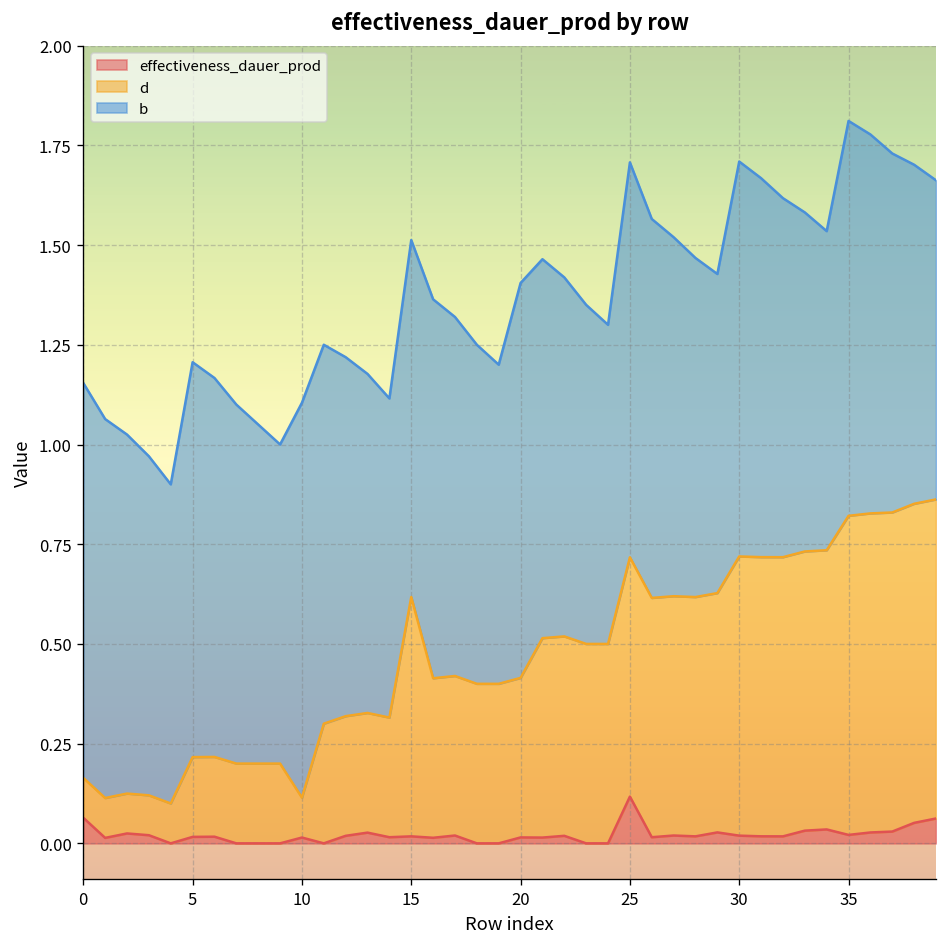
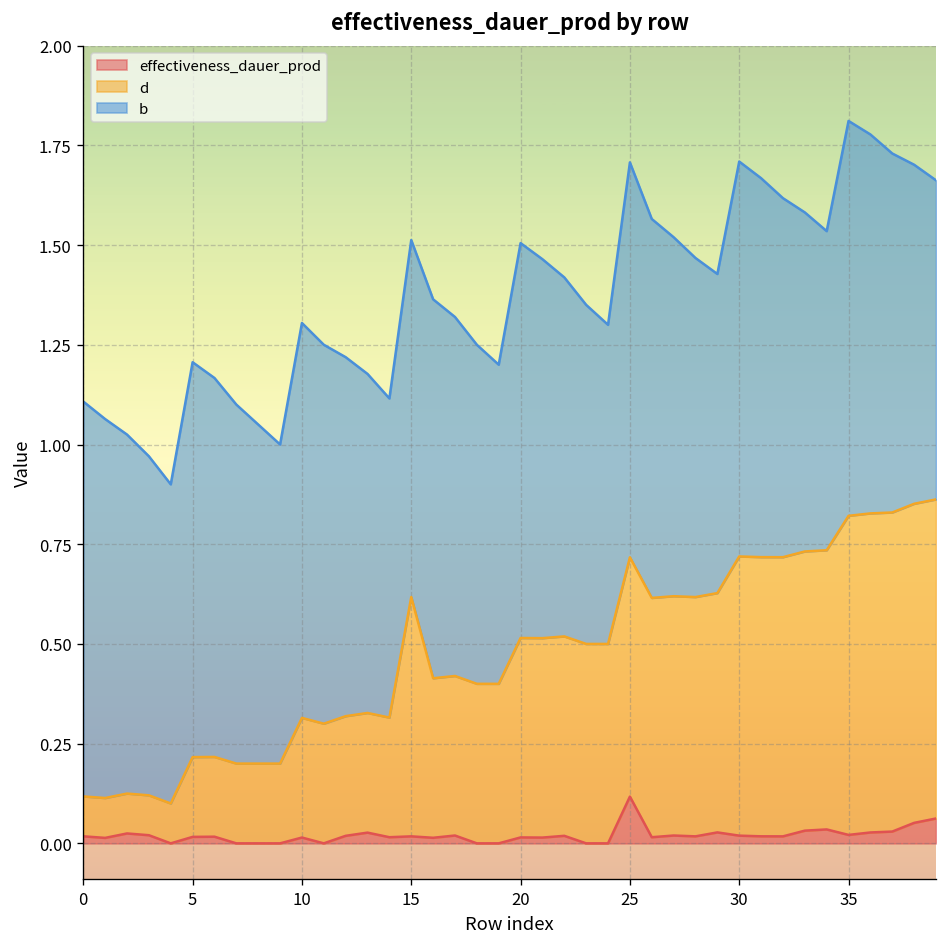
effectiveness_dauer_prod, 0: 0.06 -> 0.02
d, 10: 0.1 -> 0.3
d, 20: 0.4 -> 0.5
